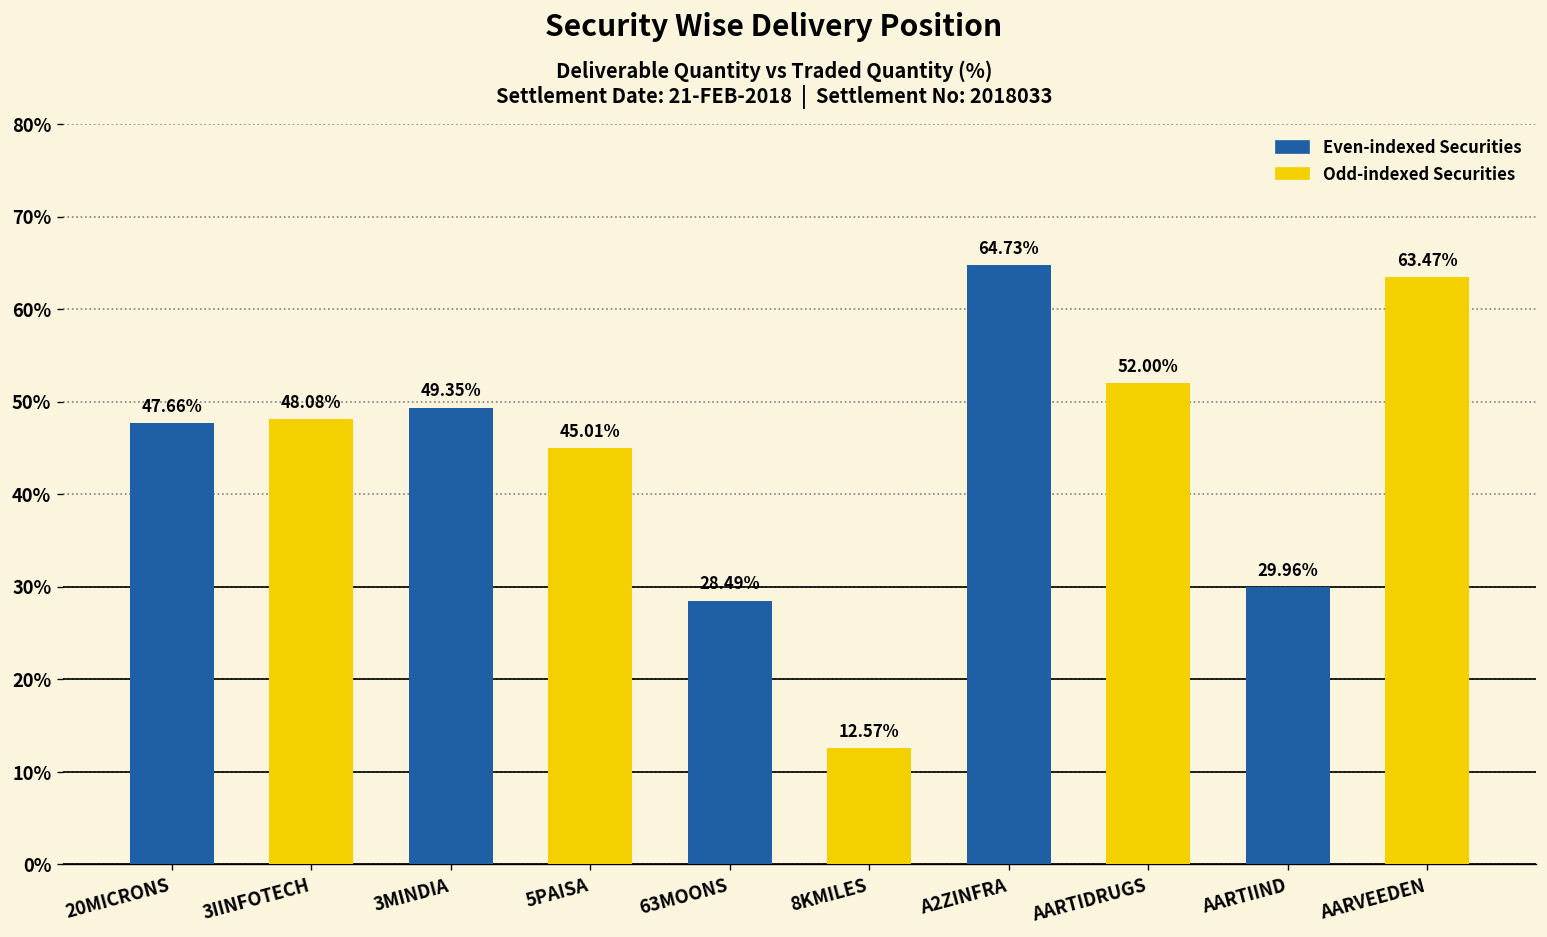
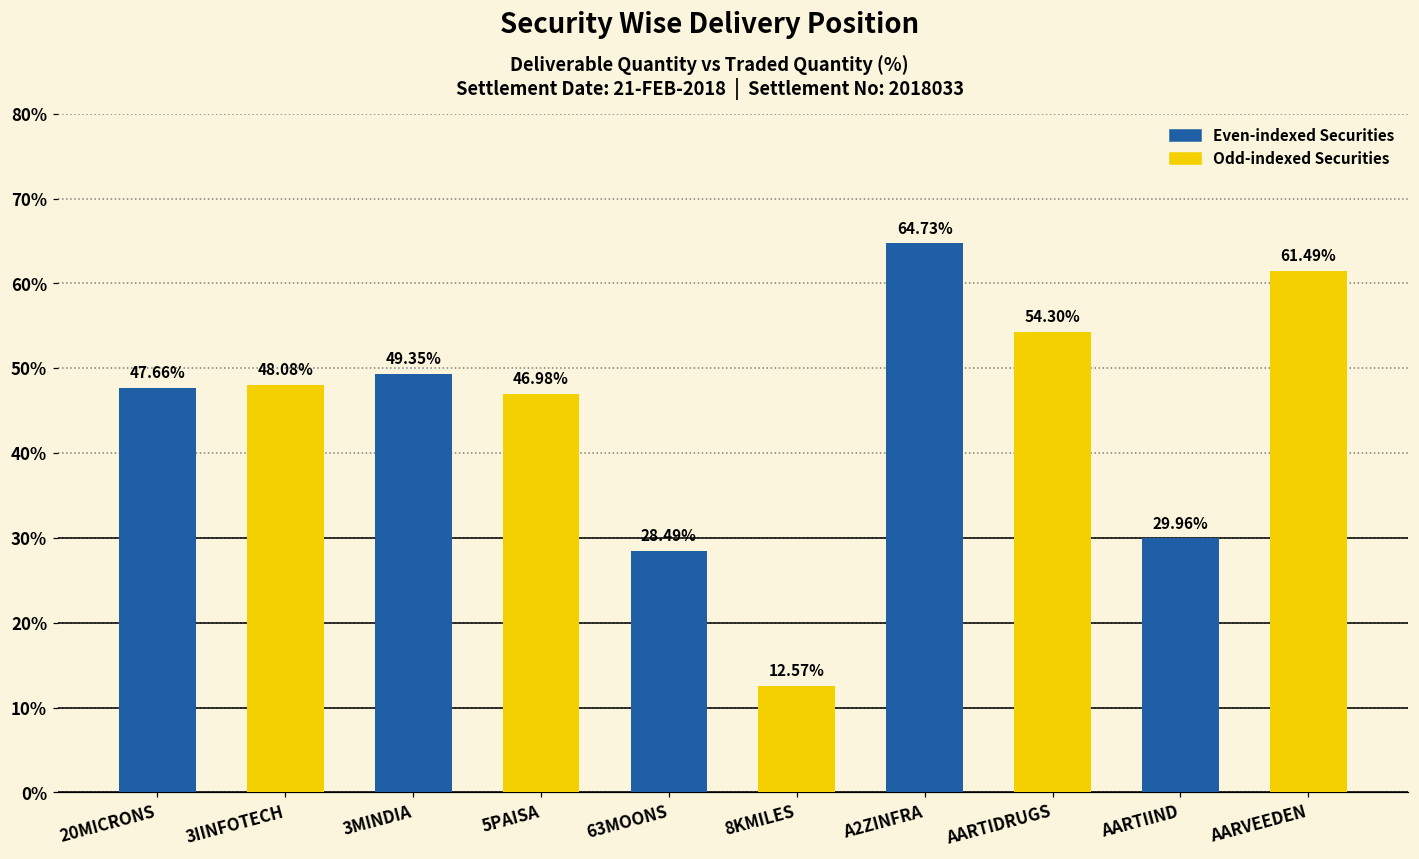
5PAISA: 45.01% -> 46.98%
AARTIDRUGS: 52.00% -> 54.30%
AARVEEDEN: 63.47% -> 61.49%
